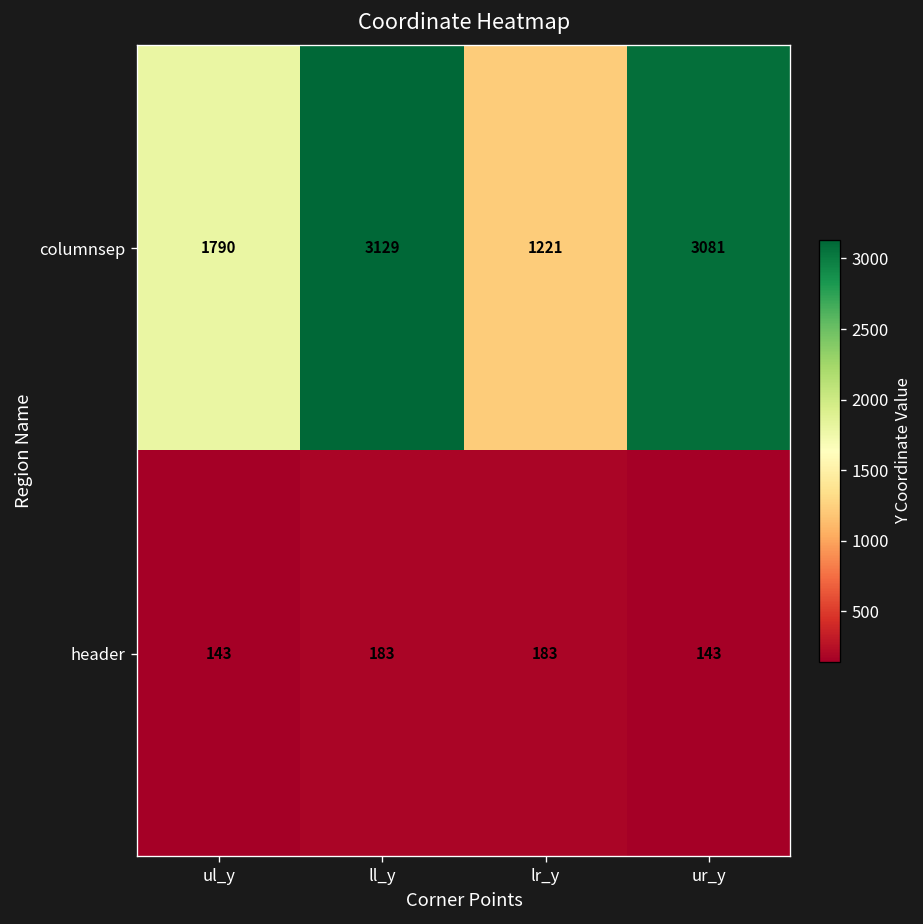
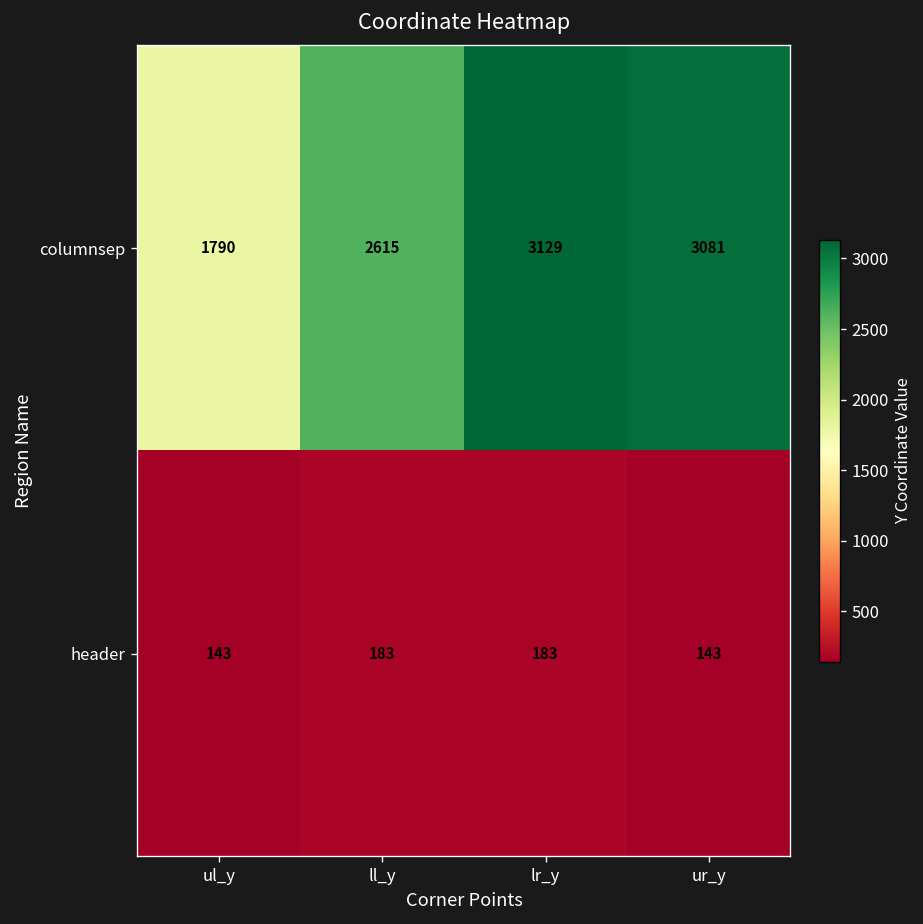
columnsep, ll_y: 3129 -> 2615
columnsep, lr_y: 1221 -> 3129
